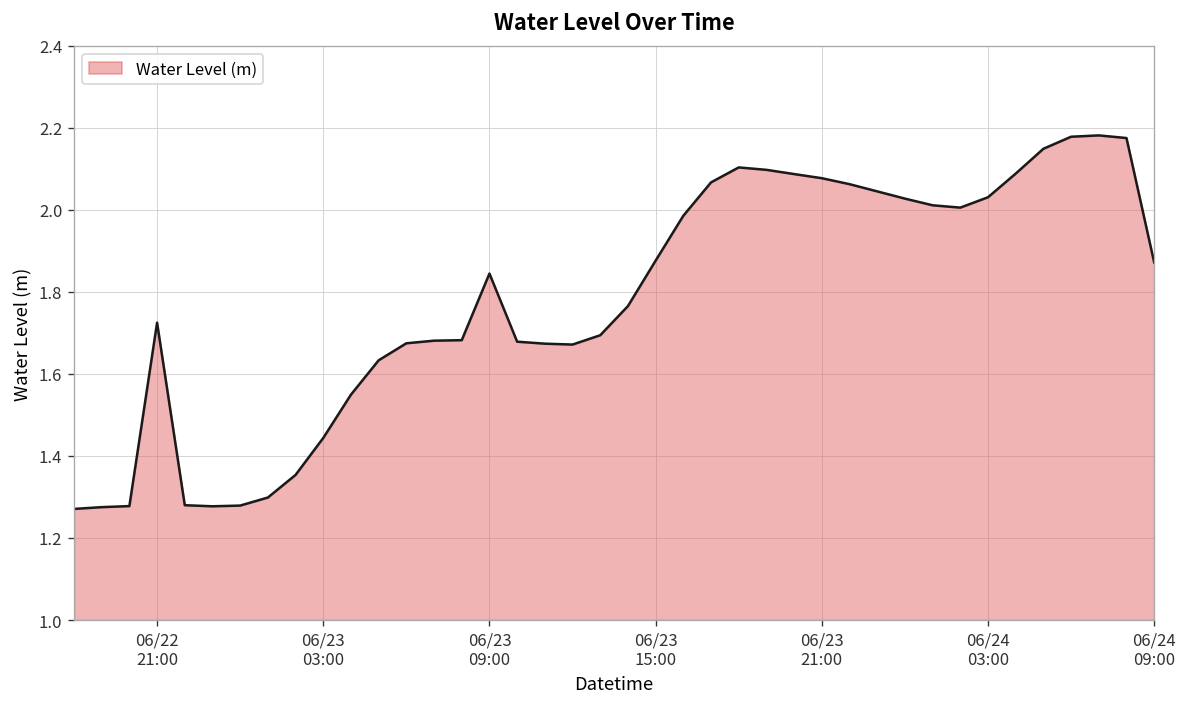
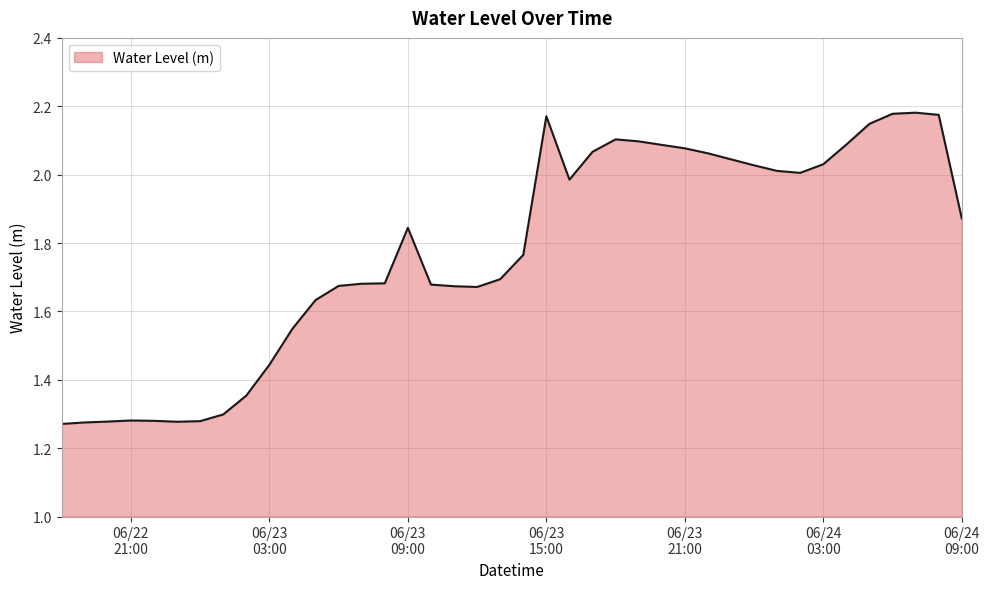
06/22 21:00: 1.72 -> 1.28
06/23 15:00: 1.88 -> 2.17
